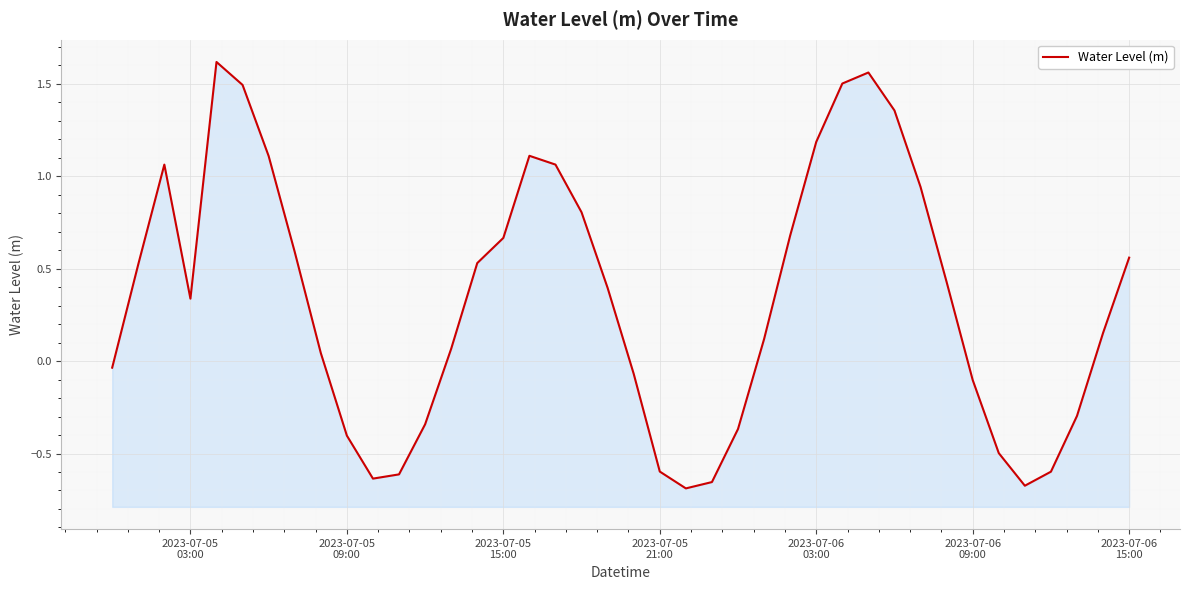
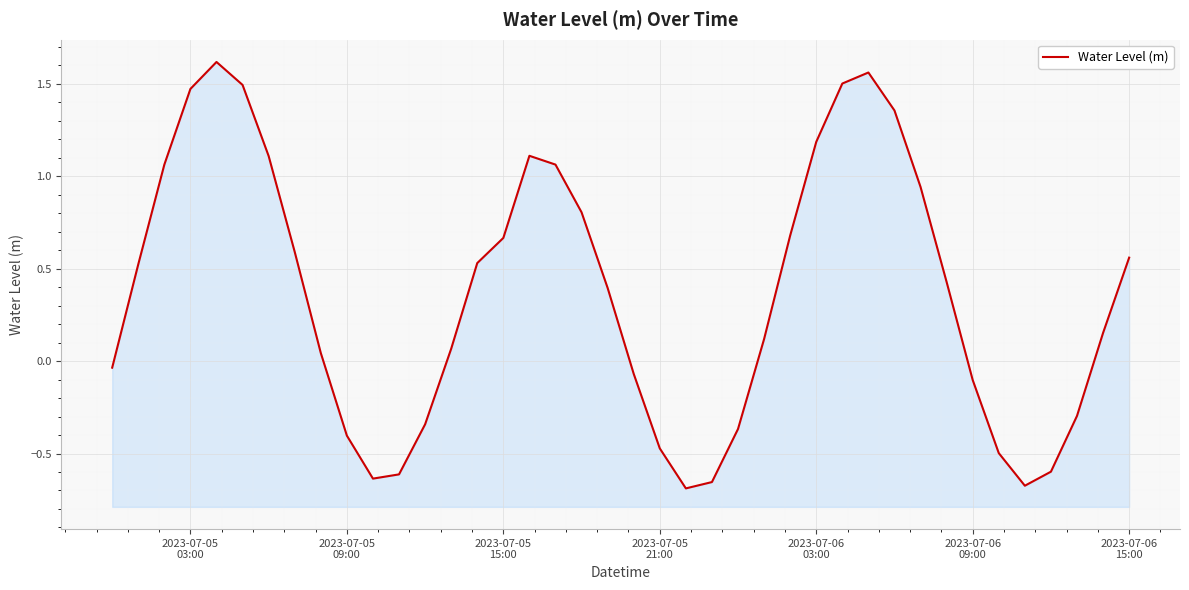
2023-07-05 03:00: 0.34 -> 1.47
2023-07-05 21:00: -0.60 -> -0.47
